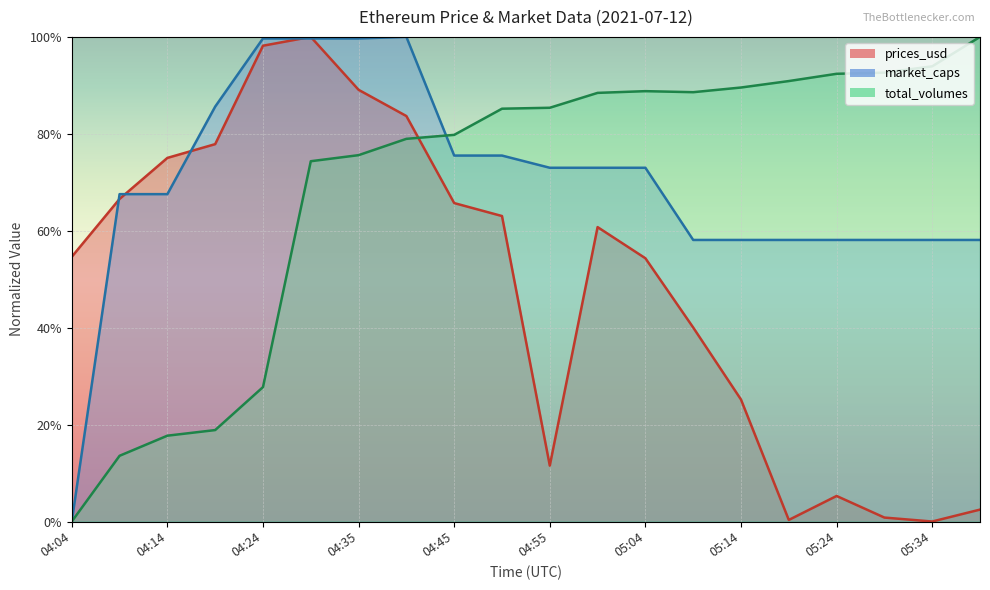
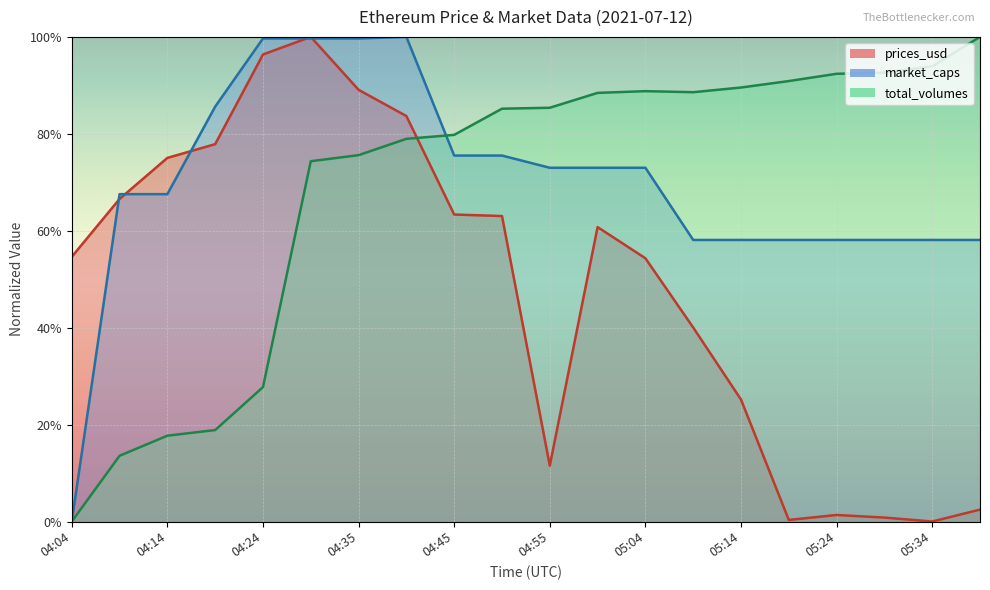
prices_usd, 04:24: 98% -> 96%
prices_usd, 04:45: 66% -> 63%
prices_usd, 05:24: 5% -> 1%
